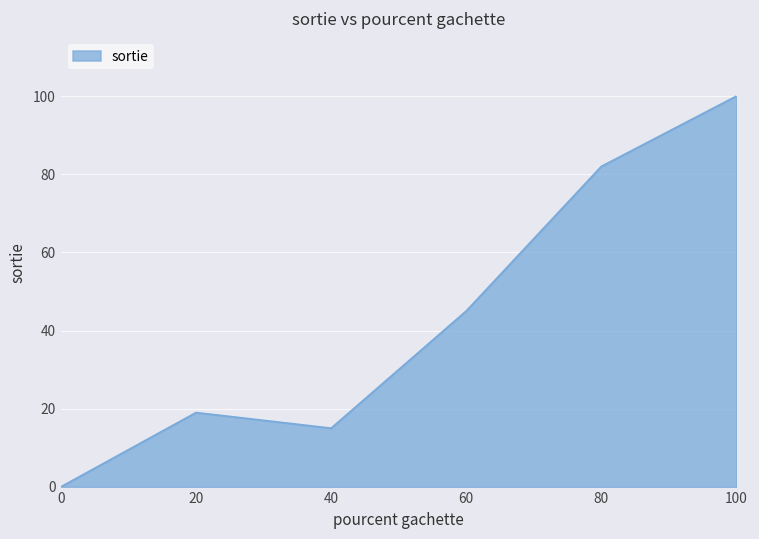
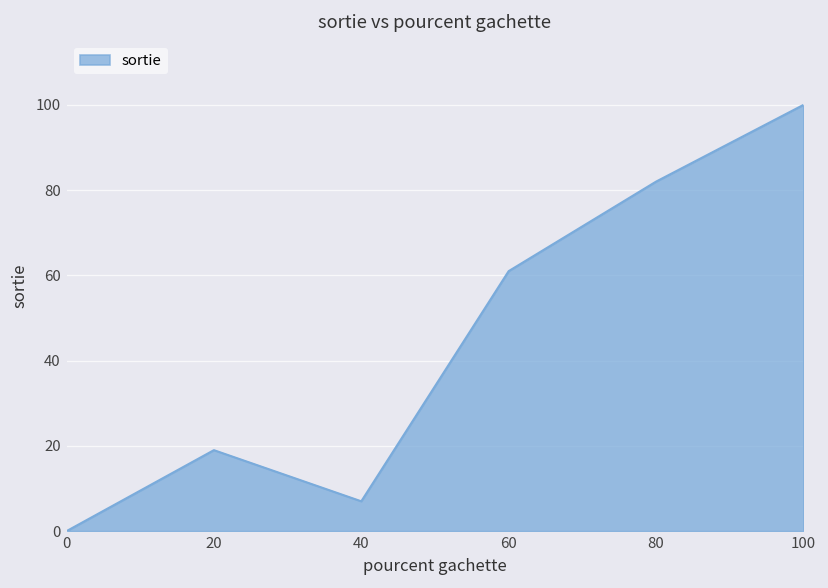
40: 15 -> 7
60: 45 -> 61
